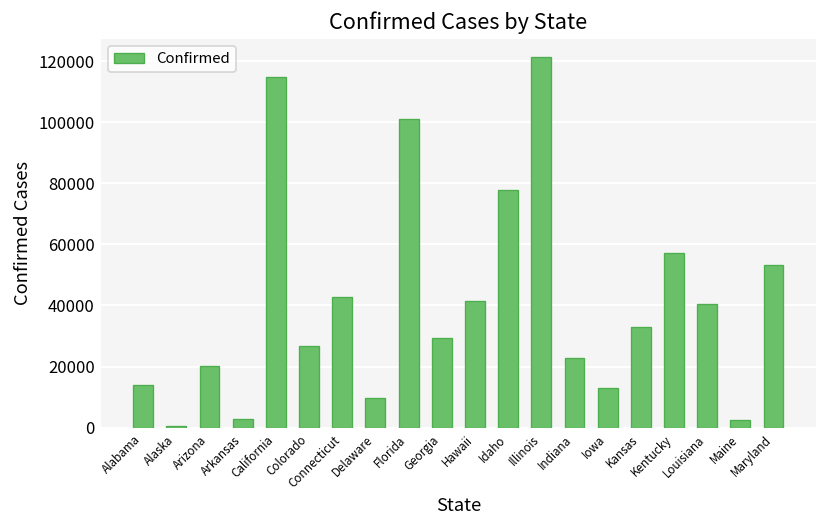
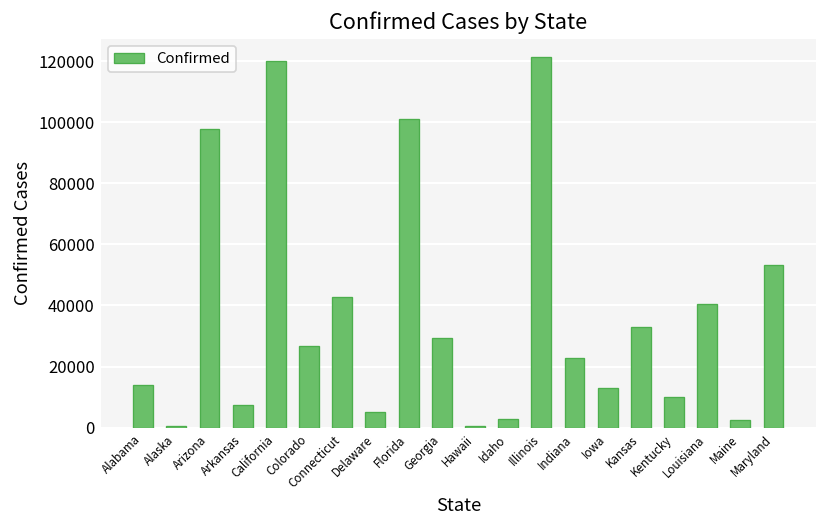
Arizona: 20000 -> 98000
Arkansas: 3000 -> 7000
California: 115000 -> 120000
Delaware: 10000 -> 5000
Hawaii: 41000 -> 1000
Idaho: 78000 -> 3000
Kentucky: 57000 -> 10000
